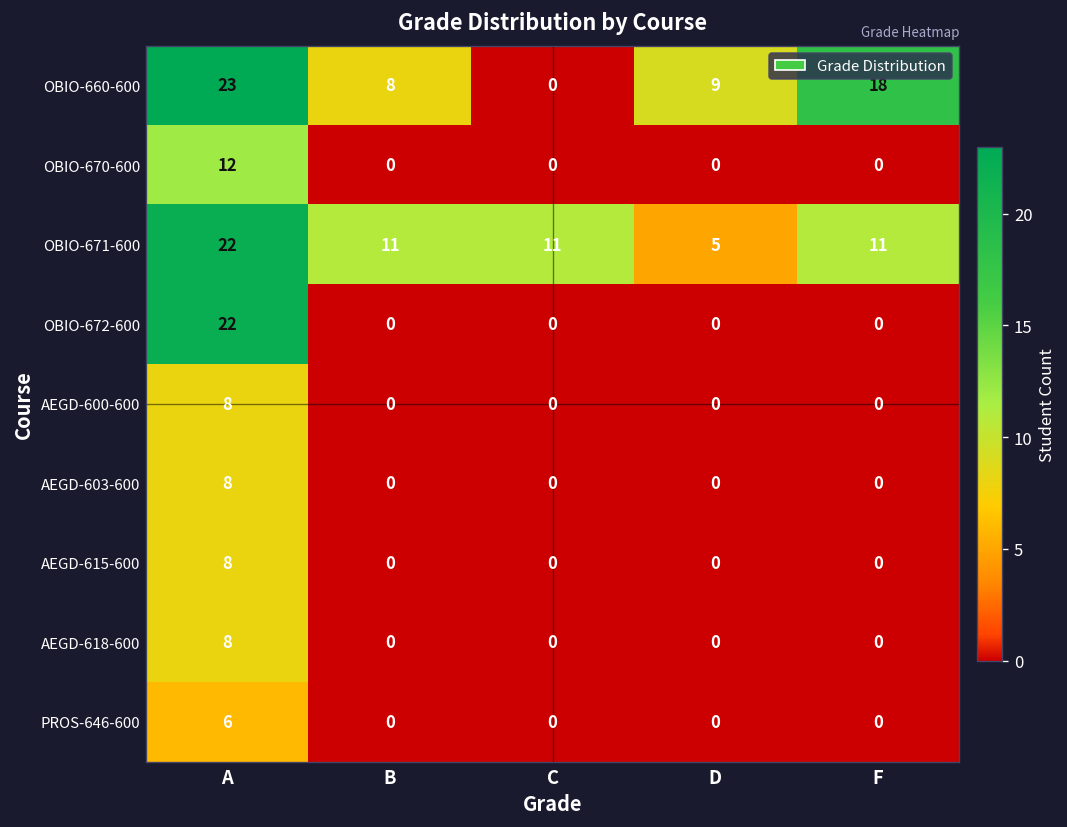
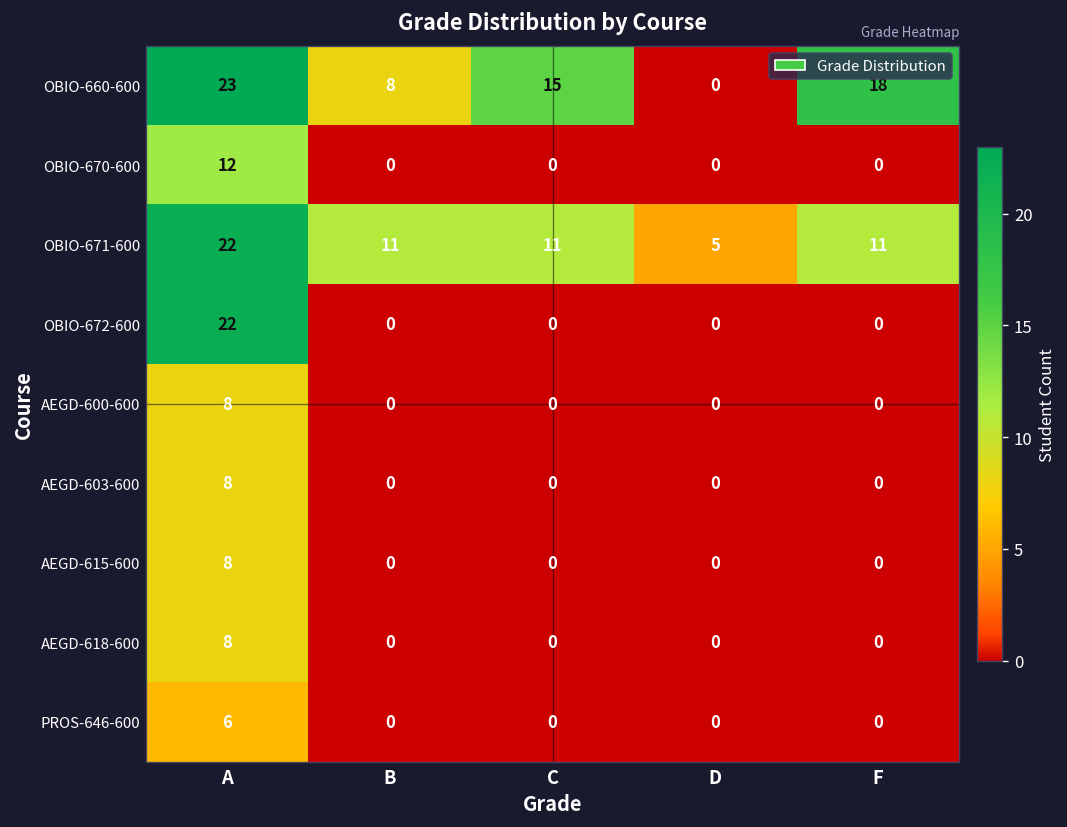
OBIO-660-600, C: 0 -> 15
OBIO-660-600, D: 9 -> 0
